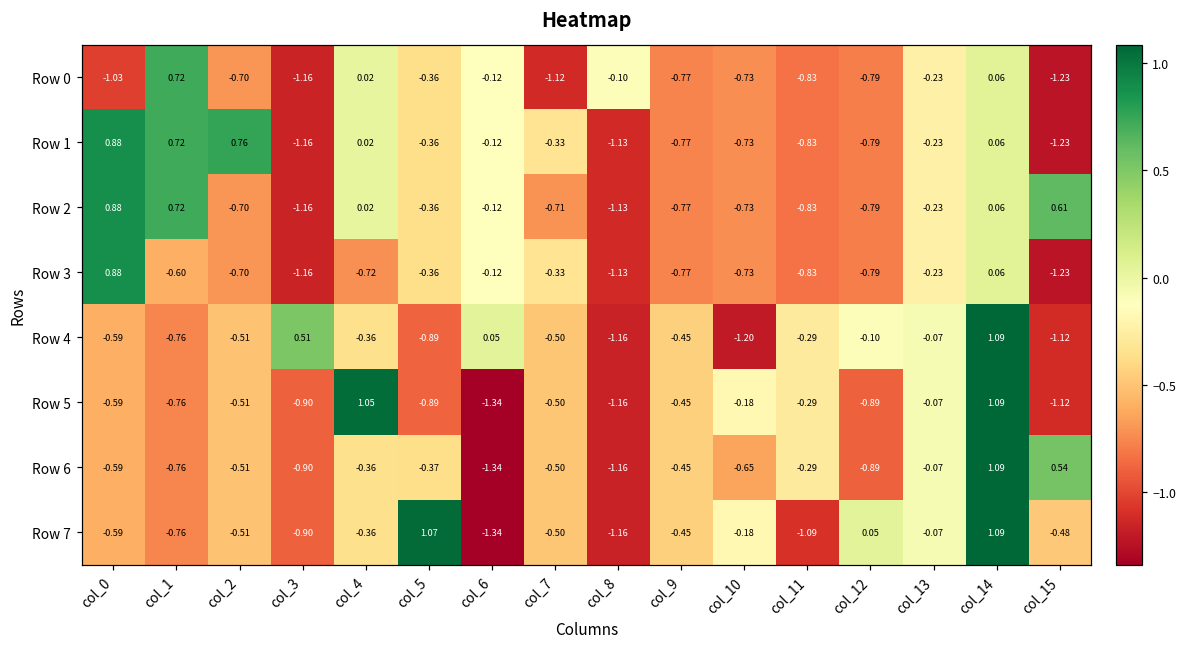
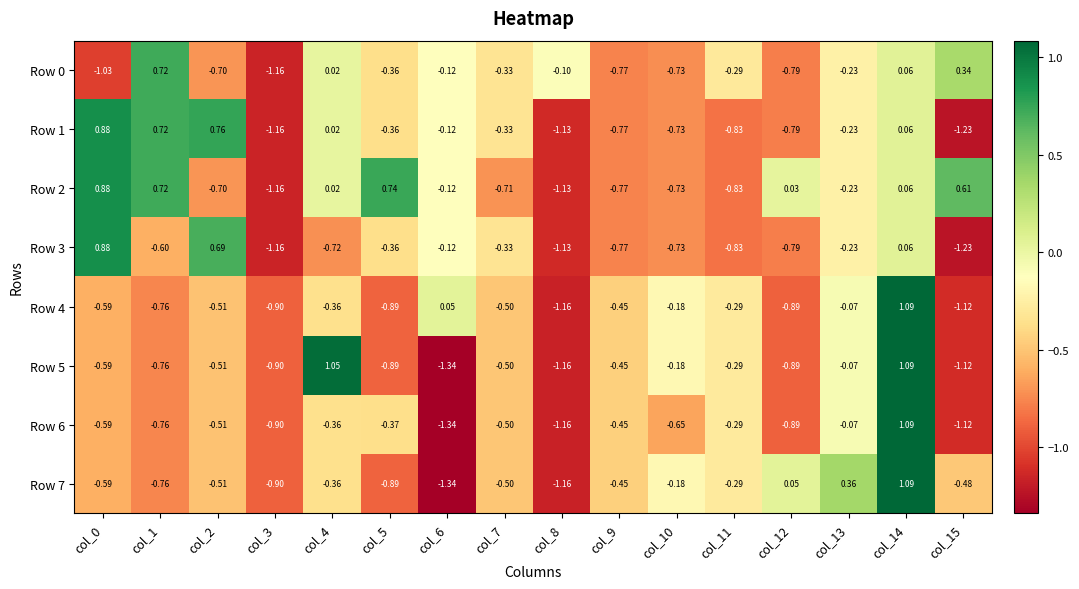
Row 0, col_7: -1.12 -> -0.33
Row 0, col_11: -0.83 -> -0.29
Row 0, col_15: -1.23 -> 0.34
Row 2, col_5: -0.36 -> 0.74
Row 2, col_12: -0.79 -> 0.03
Row 3, col_2: -0.70 -> 0.69
Row 4, col_3: 0.51 -> -0.90
Row 4, col_10: -1.20 -> -0.18
Row 4, col_12: -0.10 -> -0.89
Row 6, col_15: 0.54 -> -1.12
Row 7, col_5: 1.07 -> -0.89
Row 7, col_11: -1.09 -> -0.29
Row 7, col_13: -0.07 -> 0.36
